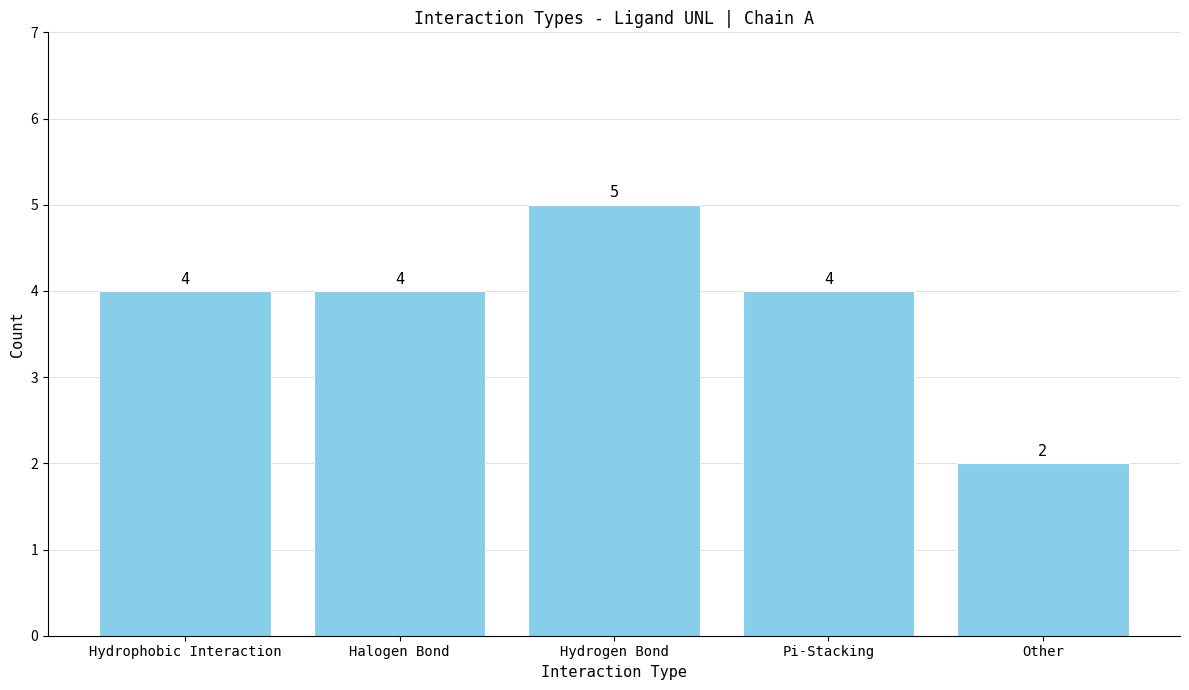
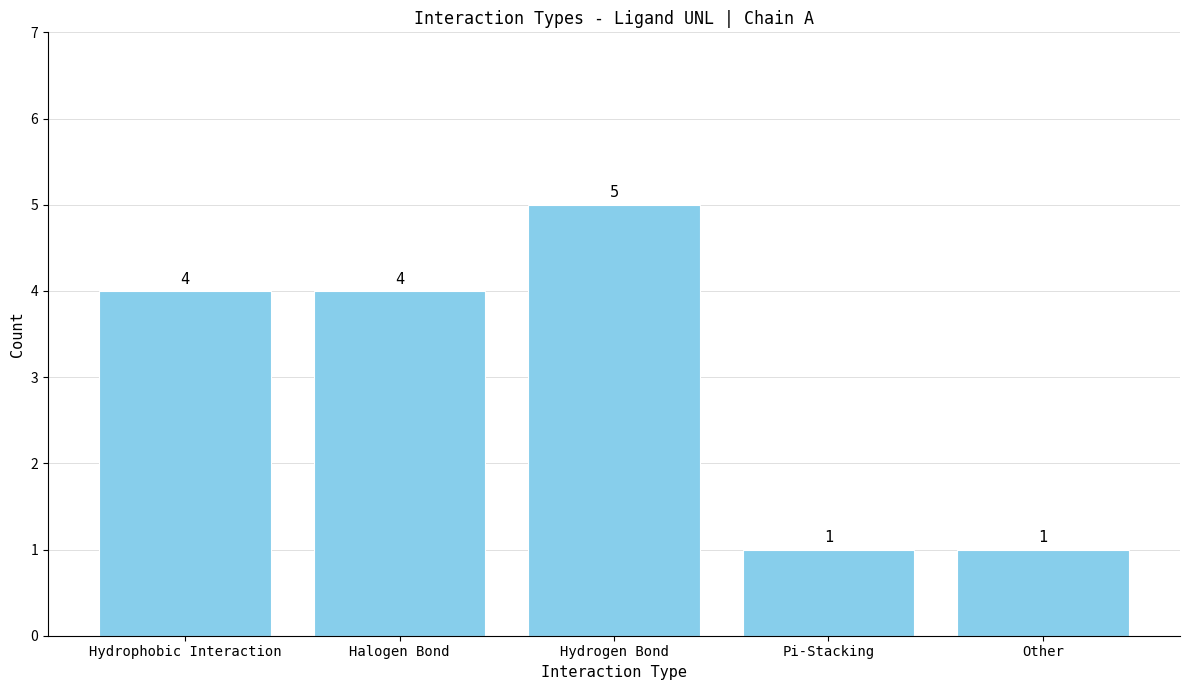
Pi-Stacking: 4 -> 1
Other: 2 -> 1
